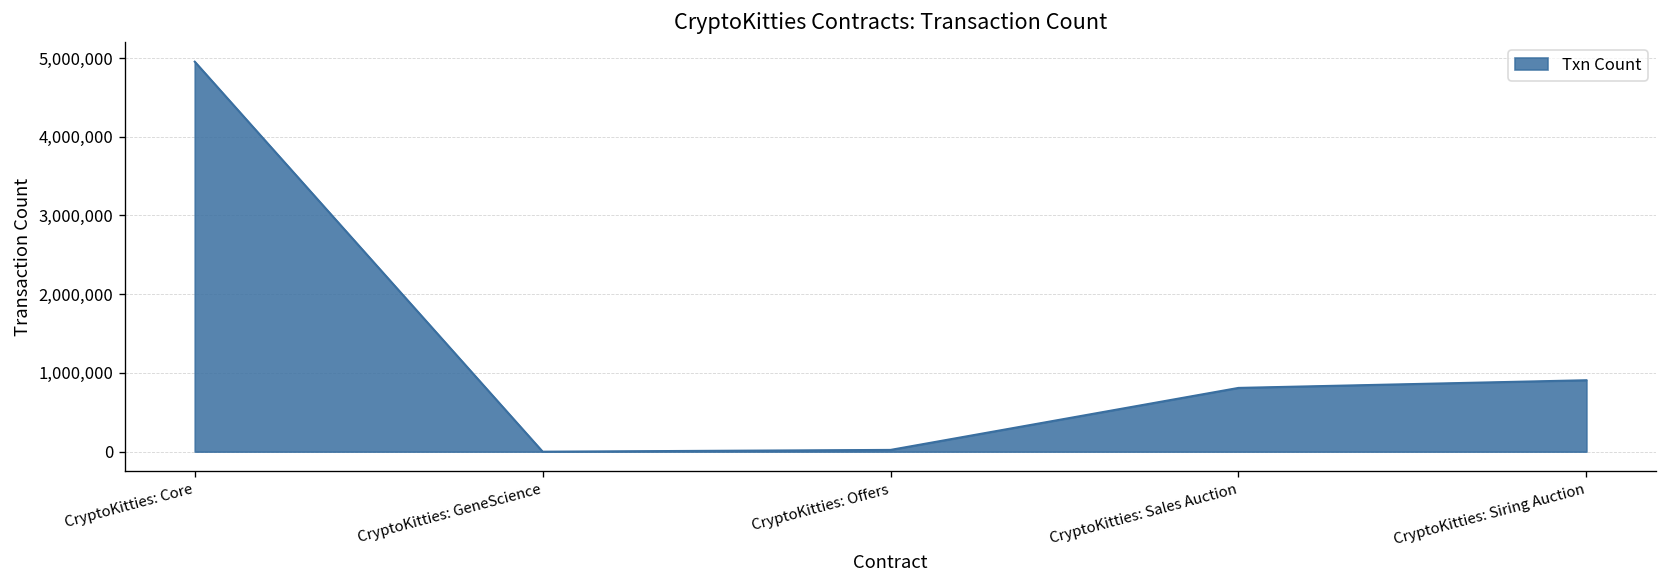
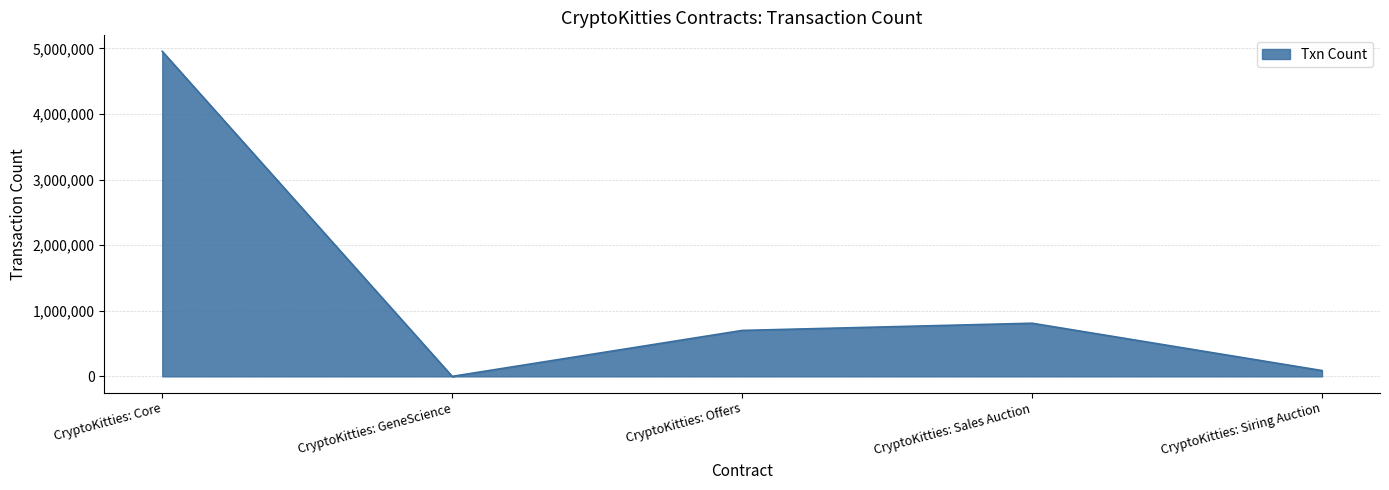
CryptoKitties: Offers: 0 -> 700,000
CryptoKitties: Siring Auction: 900,000 -> 100,000
